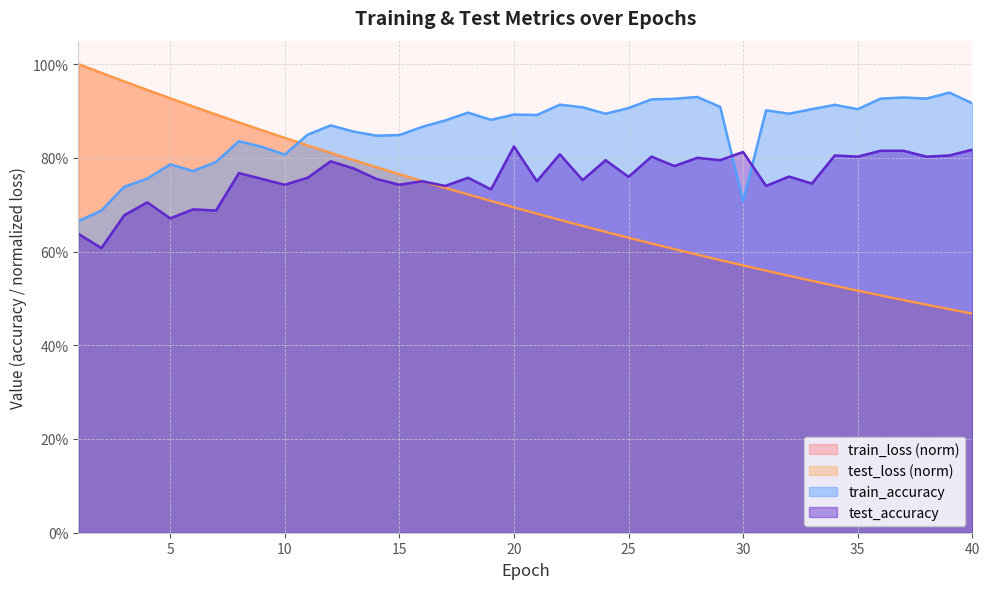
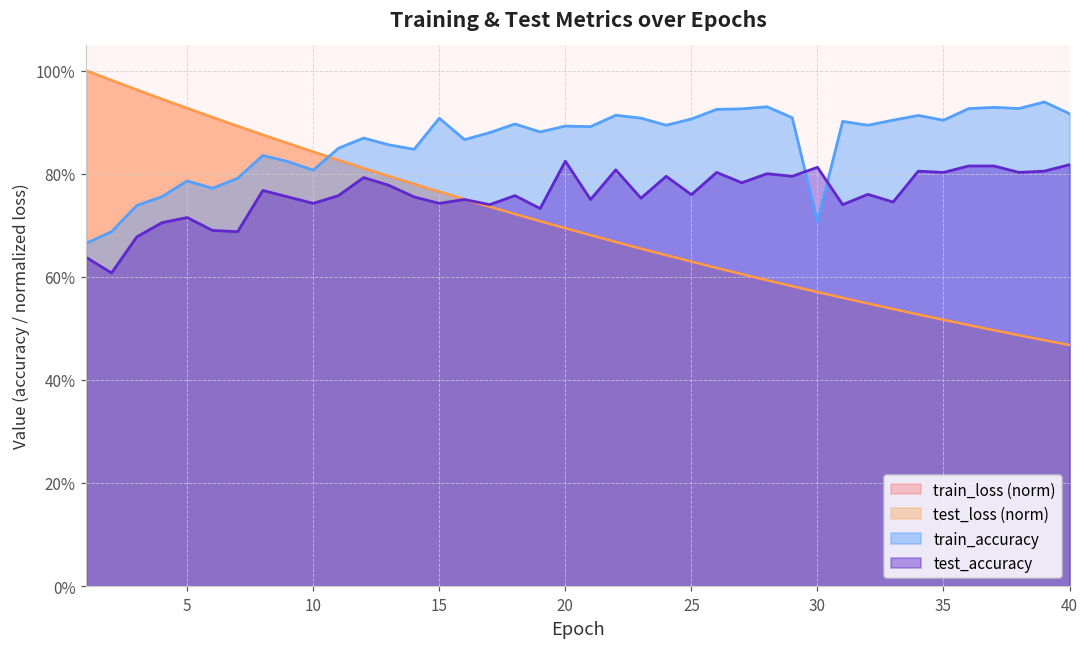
test_accuracy, 5: 67% -> 72%
train_accuracy, 15: 85% -> 91%
